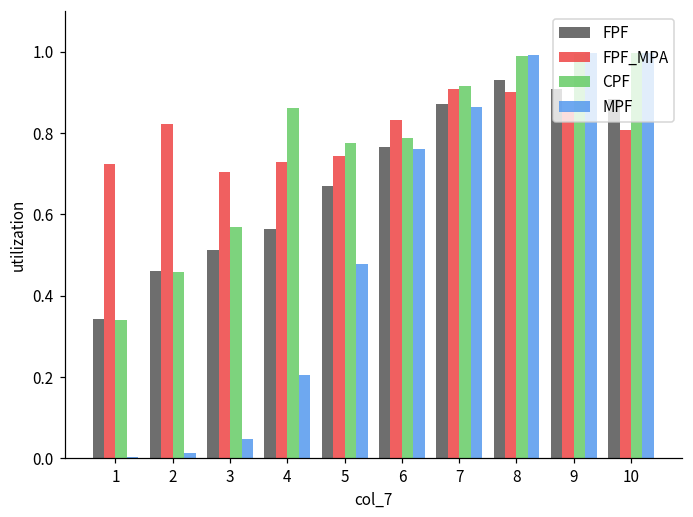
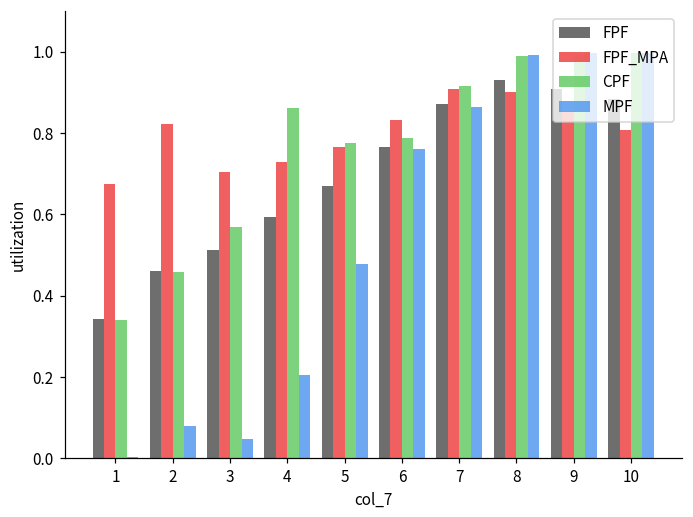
FPF_MPA, 1: 0.72 -> 0.67
MPF, 2: 0.01 -> 0.08
FPF, 4: 0.56 -> 0.59
FPF_MPA, 5: 0.74 -> 0.77
